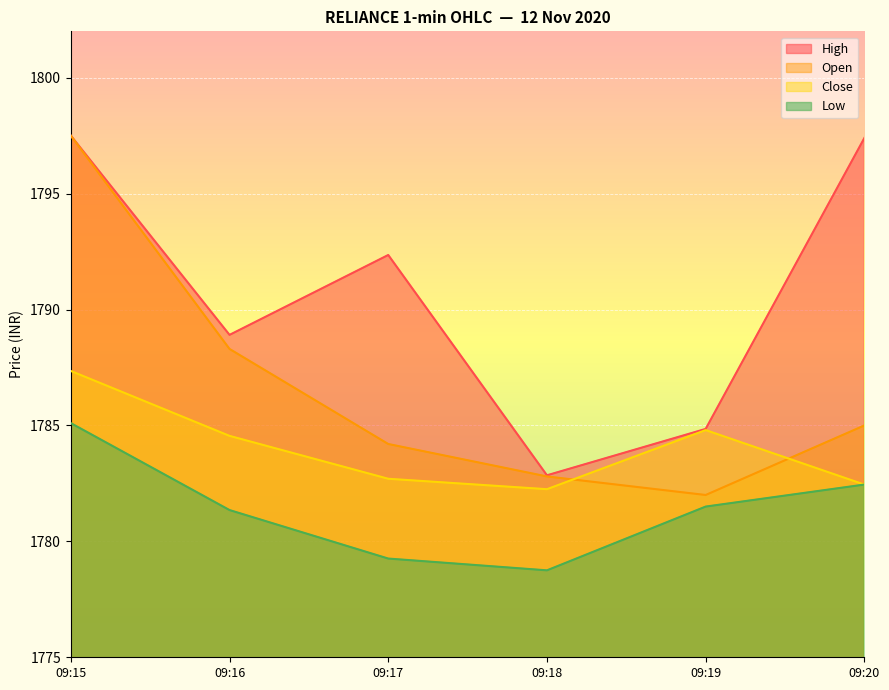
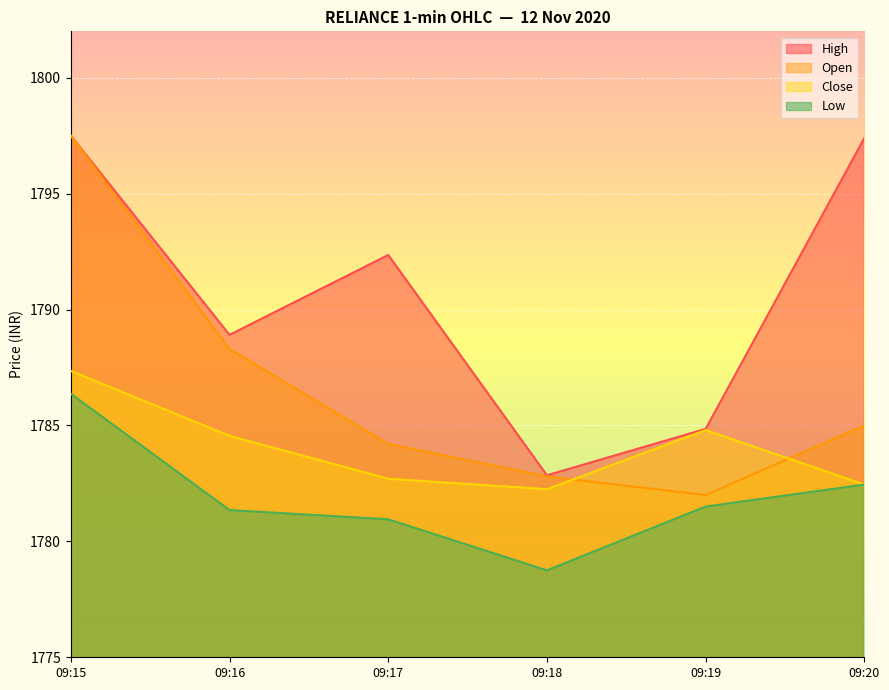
Low, 09:15: 1785.1 -> 1786.4
Low, 09:17: 1779.3 -> 1780.9
